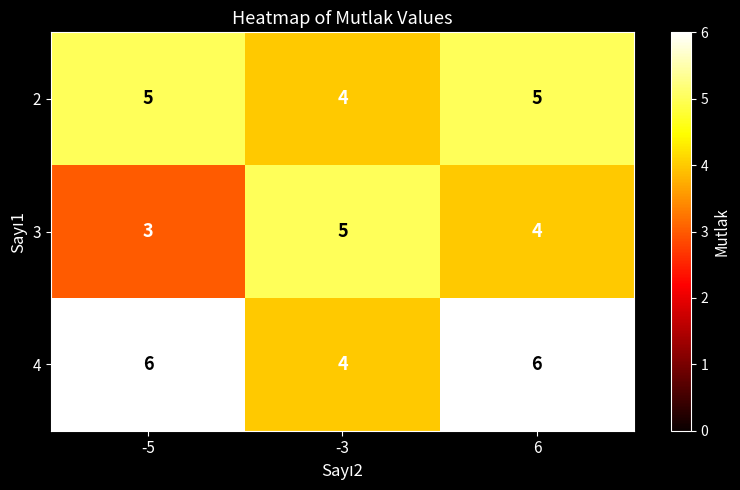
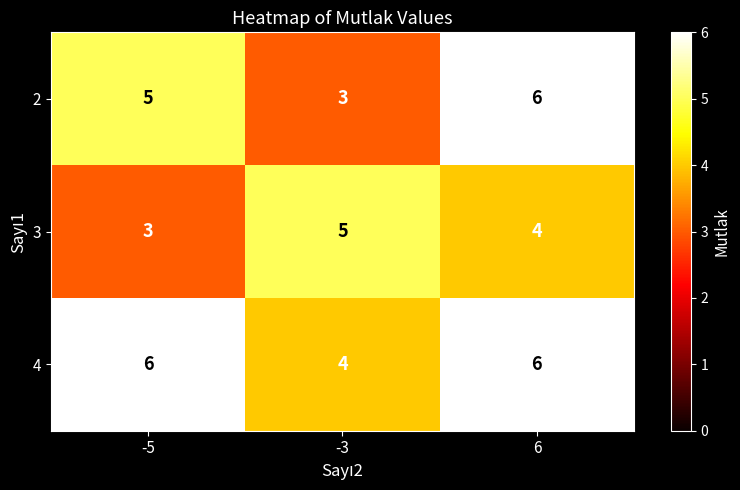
2, -3: 4 -> 3
2, 6: 5 -> 6
